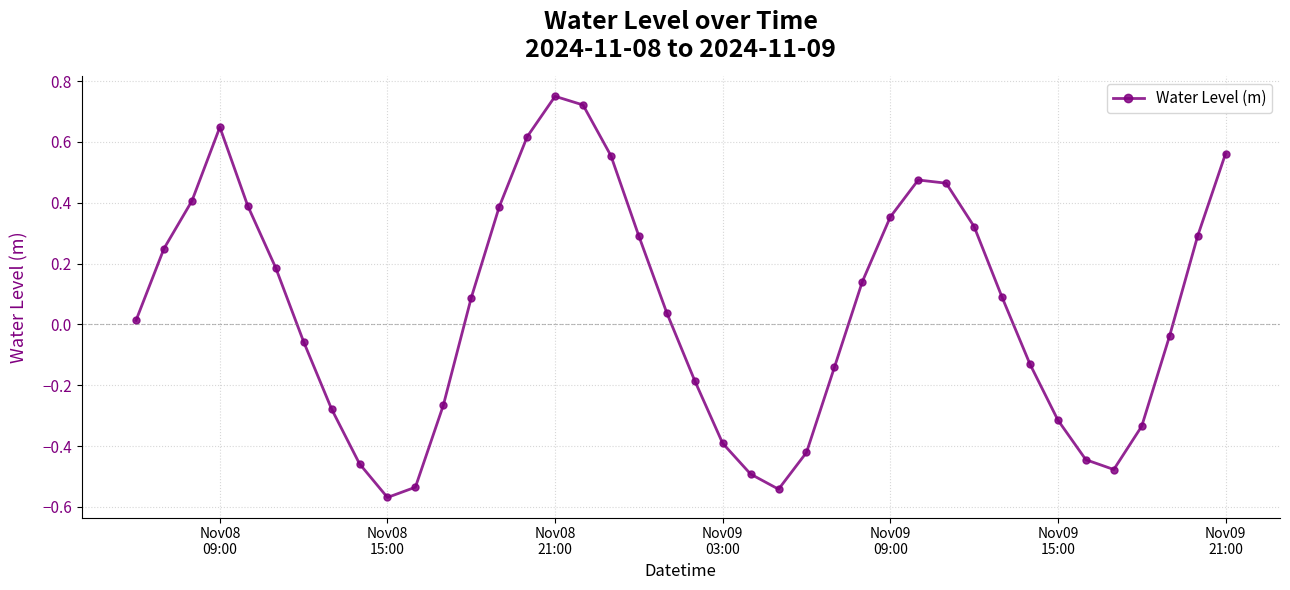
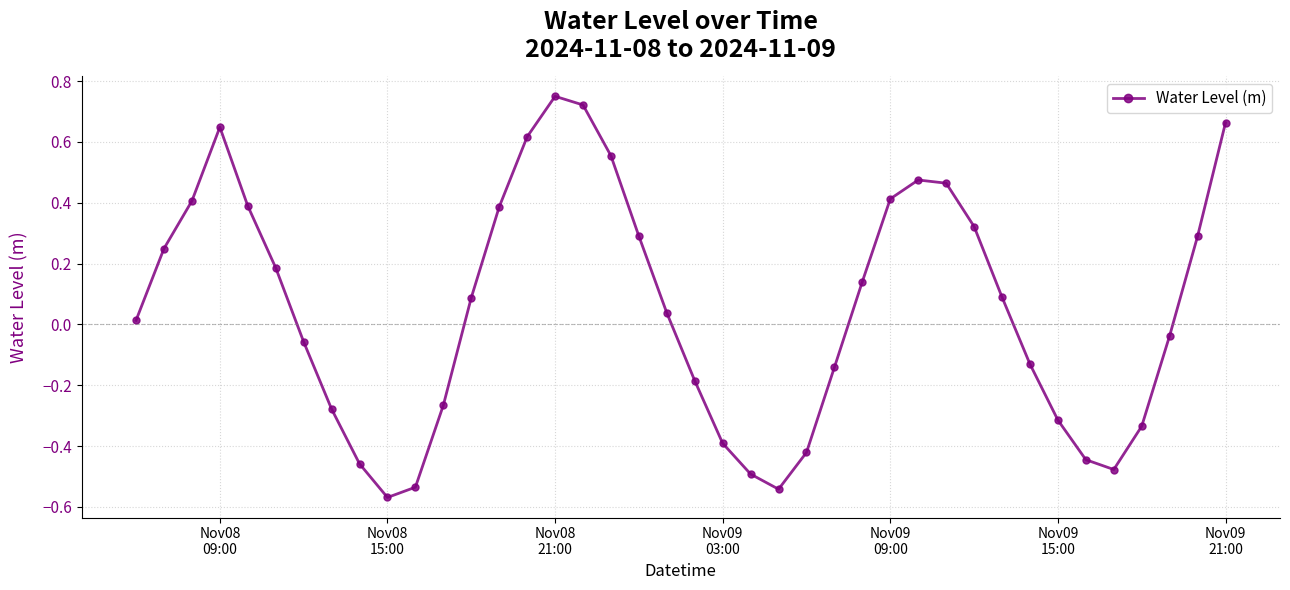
Nov09 09:00: 0.35 -> 0.41
Nov09 21:00: 0.56 -> 0.66
